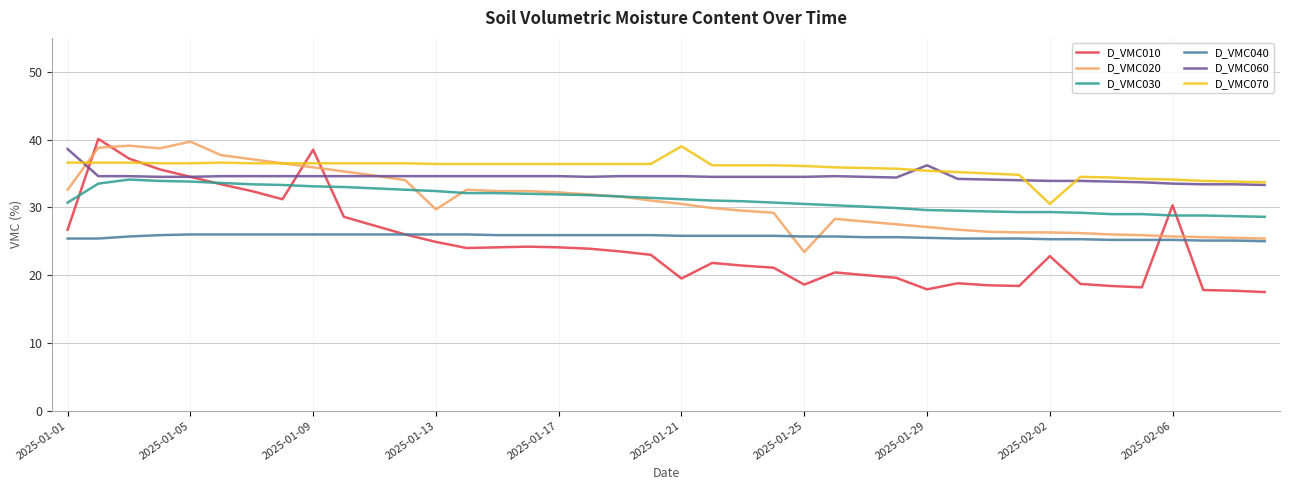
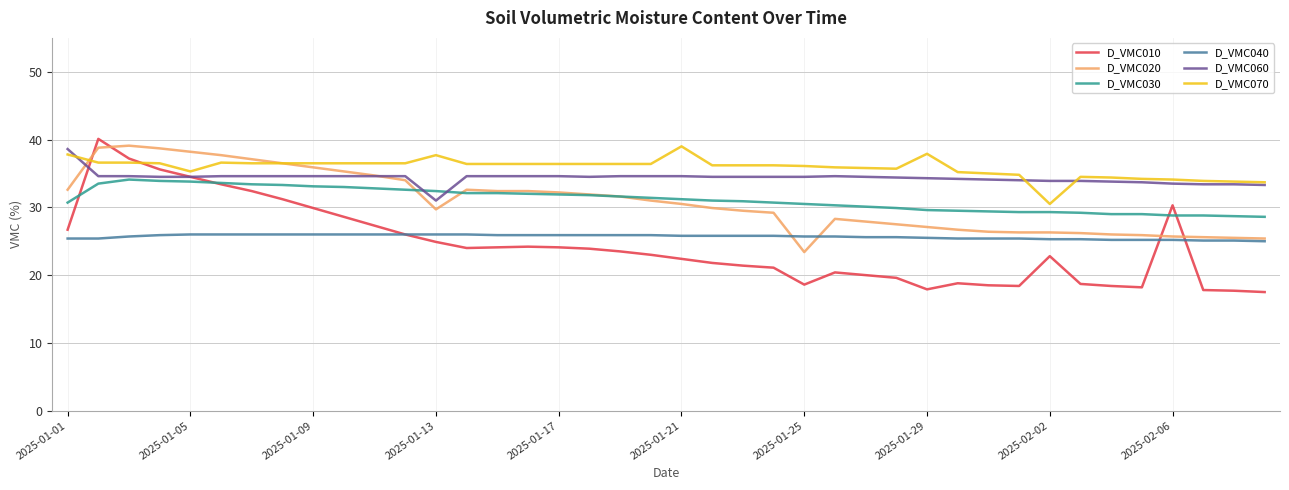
D_VMC070, 2025-01-01: 37 -> 38
D_VMC020, 2025-01-05: 40 -> 38
D_VMC070, 2025-01-05: 37 -> 35
D_VMC010, 2025-01-09: 39 -> 30
D_VMC060, 2025-01-13: 35 -> 31
D_VMC070, 2025-01-13: 36 -> 38
D_VMC010, 2025-01-21: 20 -> 22
D_VMC060, 2025-01-29: 36 -> 34
D_VMC070, 2025-01-29: 35 -> 38
